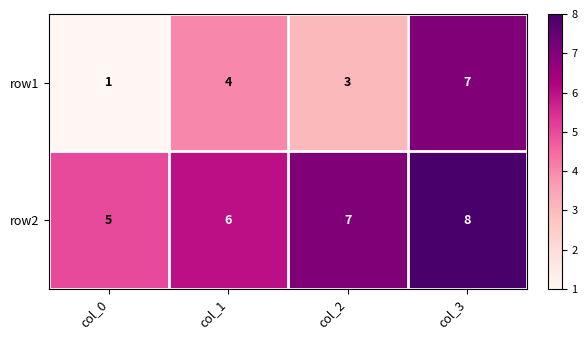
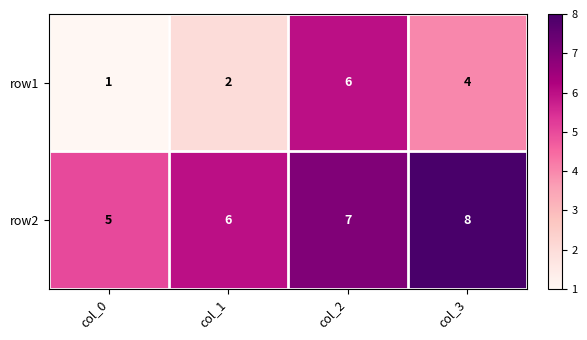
row1, col_1: 4 -> 2
row1, col_2: 3 -> 6
row1, col_3: 7 -> 4
